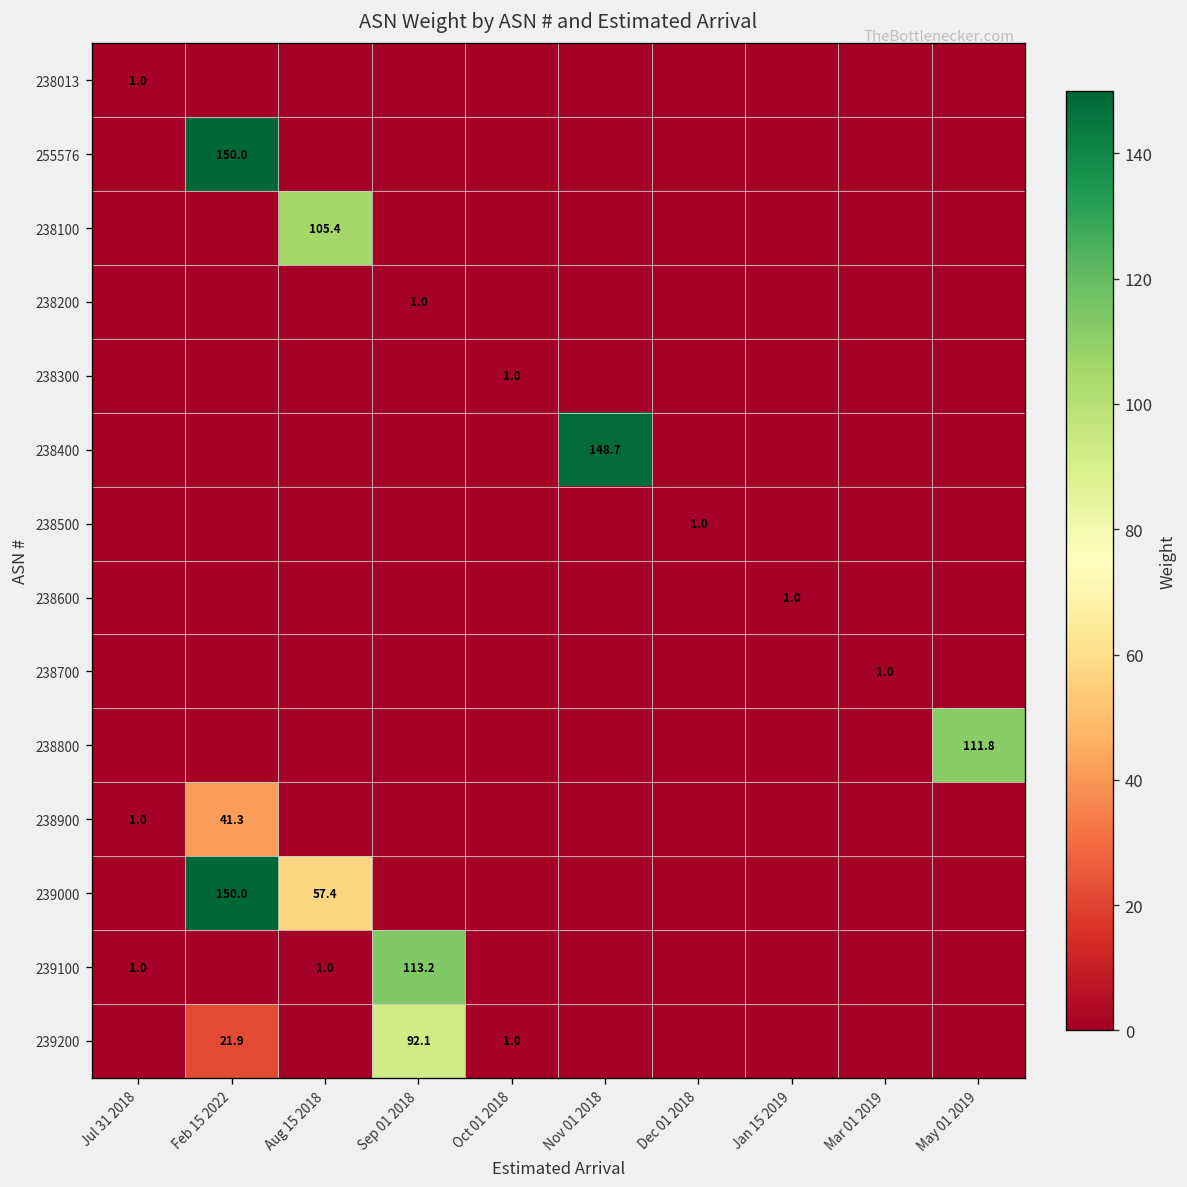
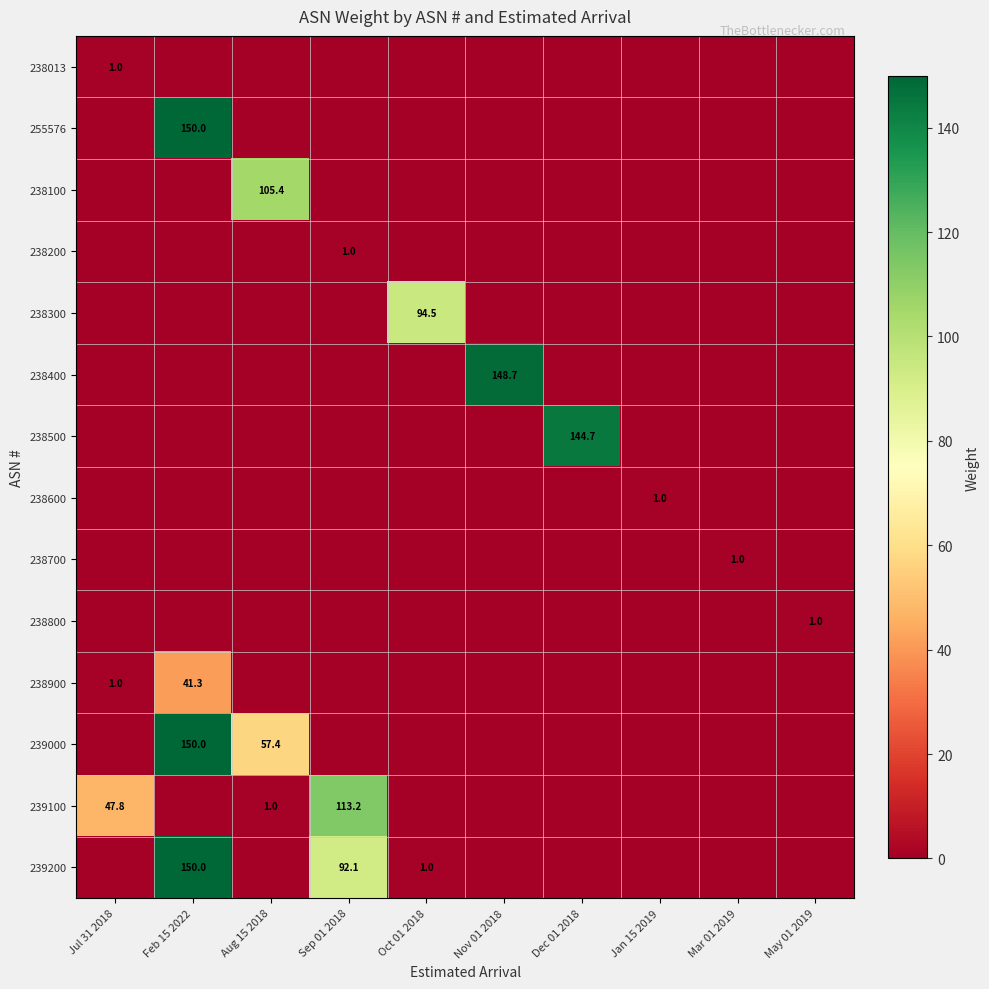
238300, Oct 01 2018: 1.0 -> 94.5
238500, Dec 01 2018: 1.0 -> 144.7
238800, May 01 2019: 111.8 -> 1.0
239100, Jul 31 2018: 1.0 -> 47.8
239200, Feb 15 2022: 21.9 -> 150.0
